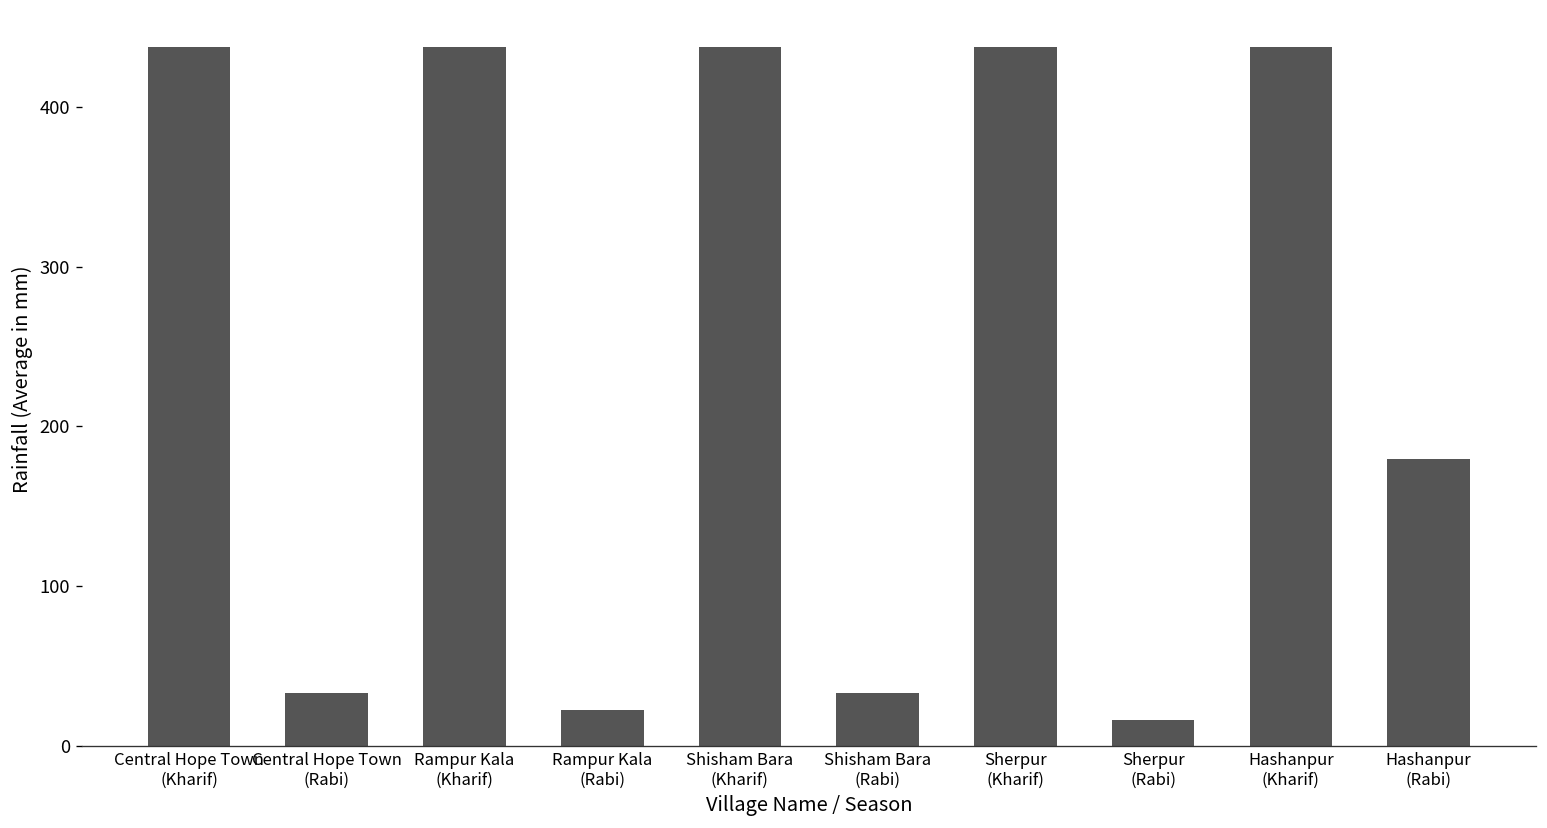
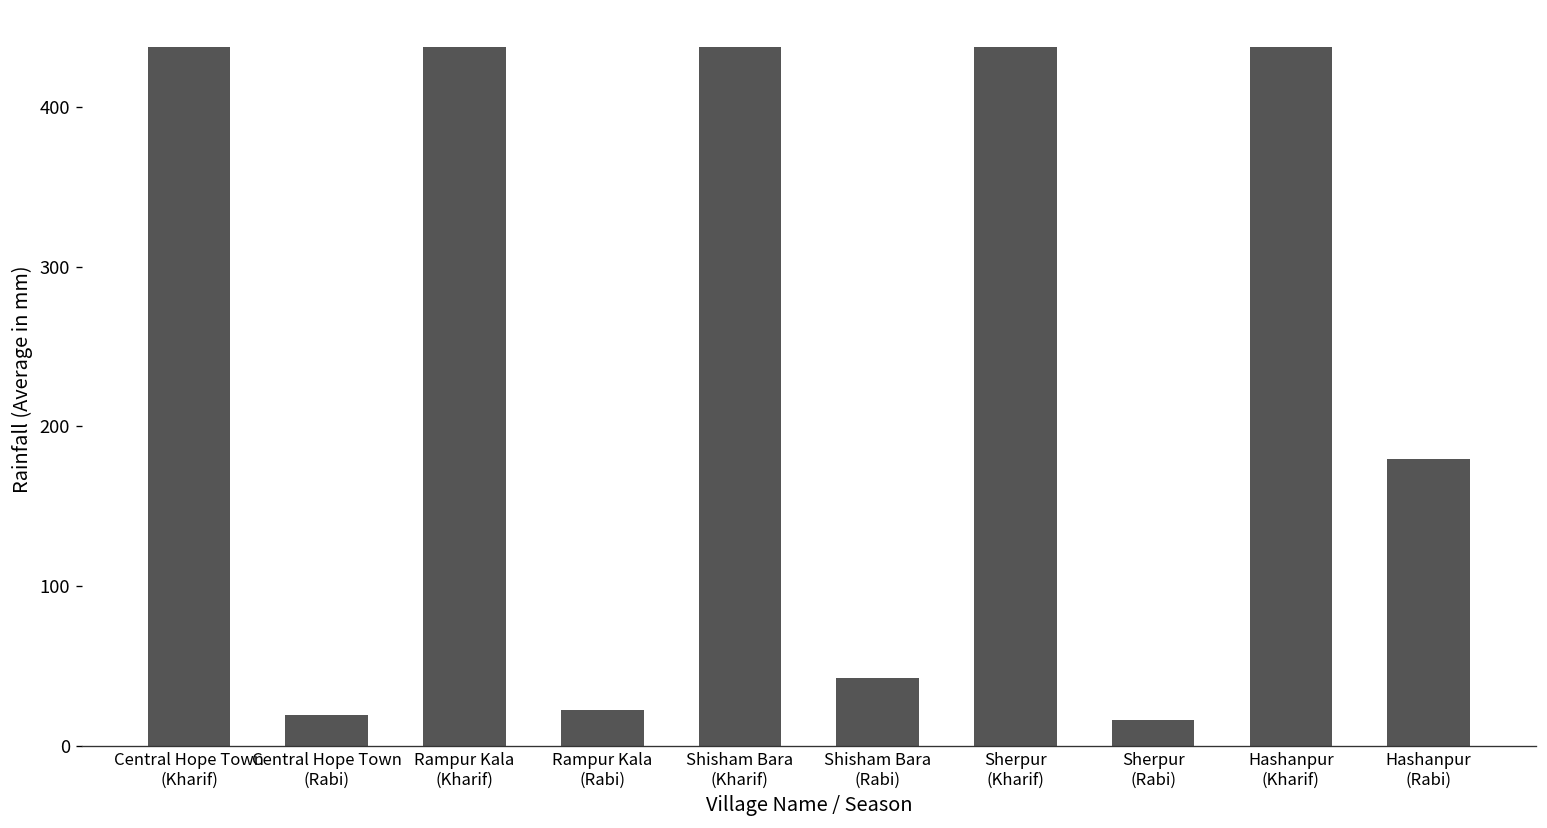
Central Hope Town (Rabi): 33 -> 19
Shisham Bara (Rabi): 33 -> 43
